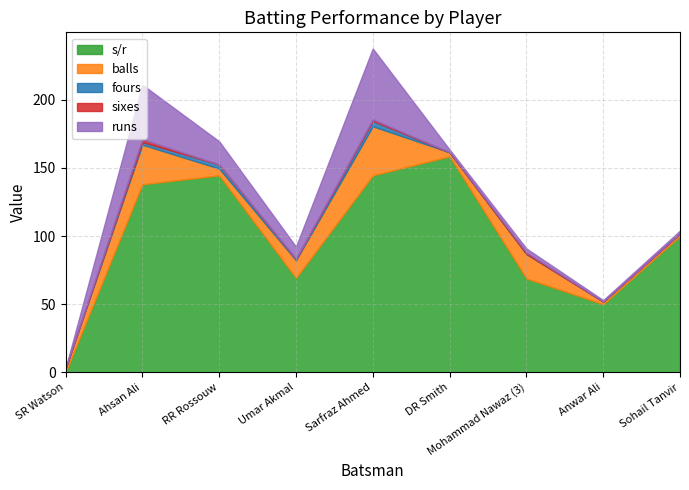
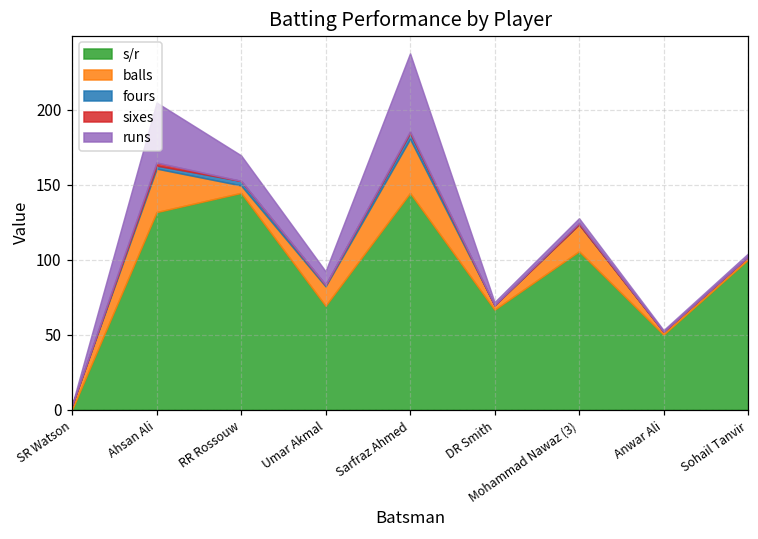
s/r, Ahsan Ali: 138 -> 132
s/r, DR Smith: 158 -> 67
s/r, Mohammad Nawaz (3): 69 -> 106
